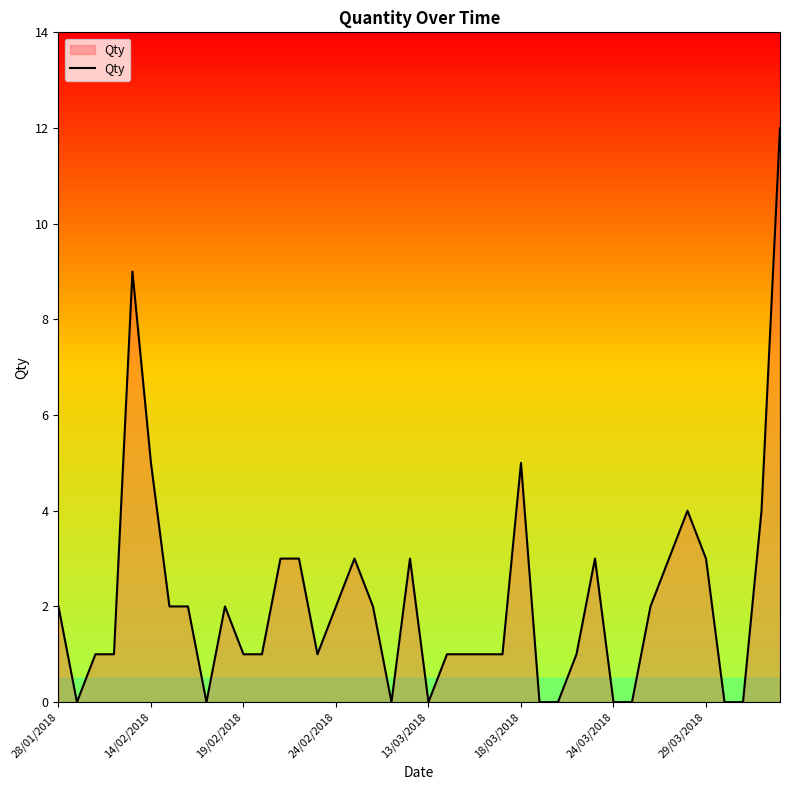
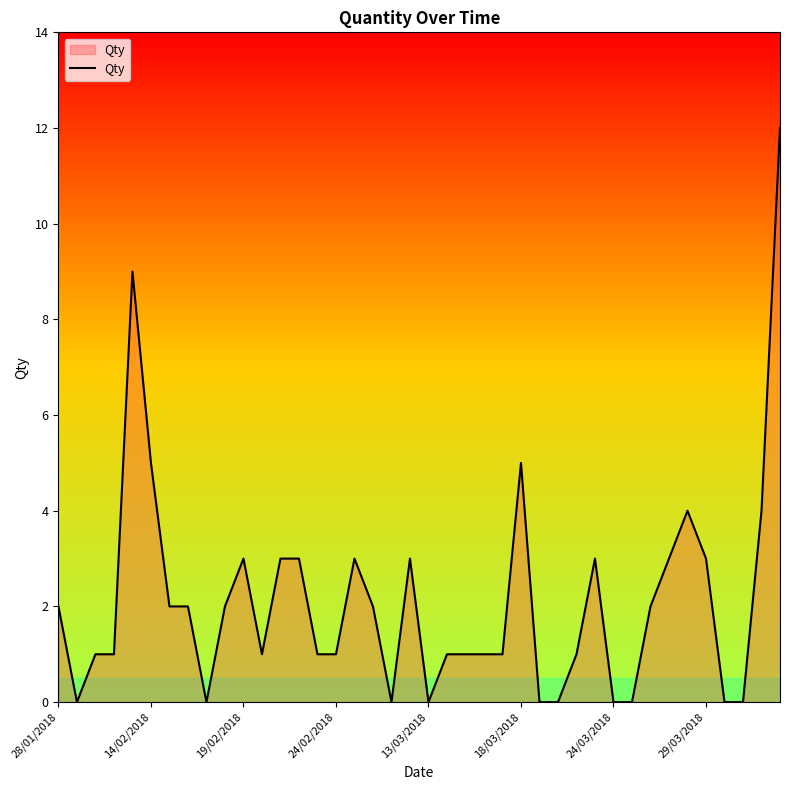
19/02/2018: 1 -> 3
24/02/2018: 2 -> 1
